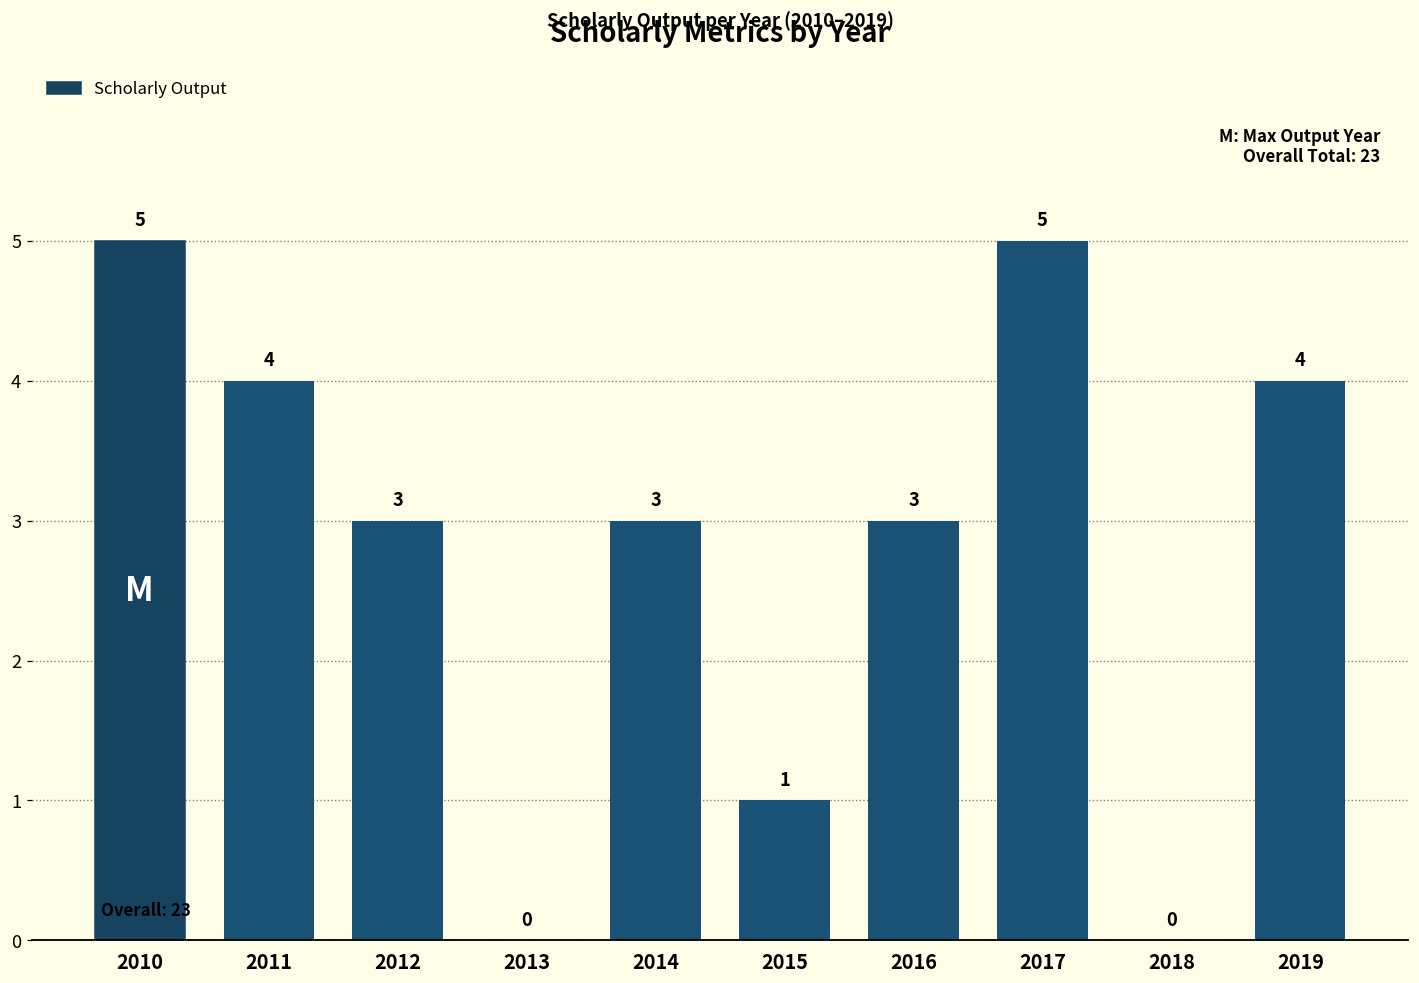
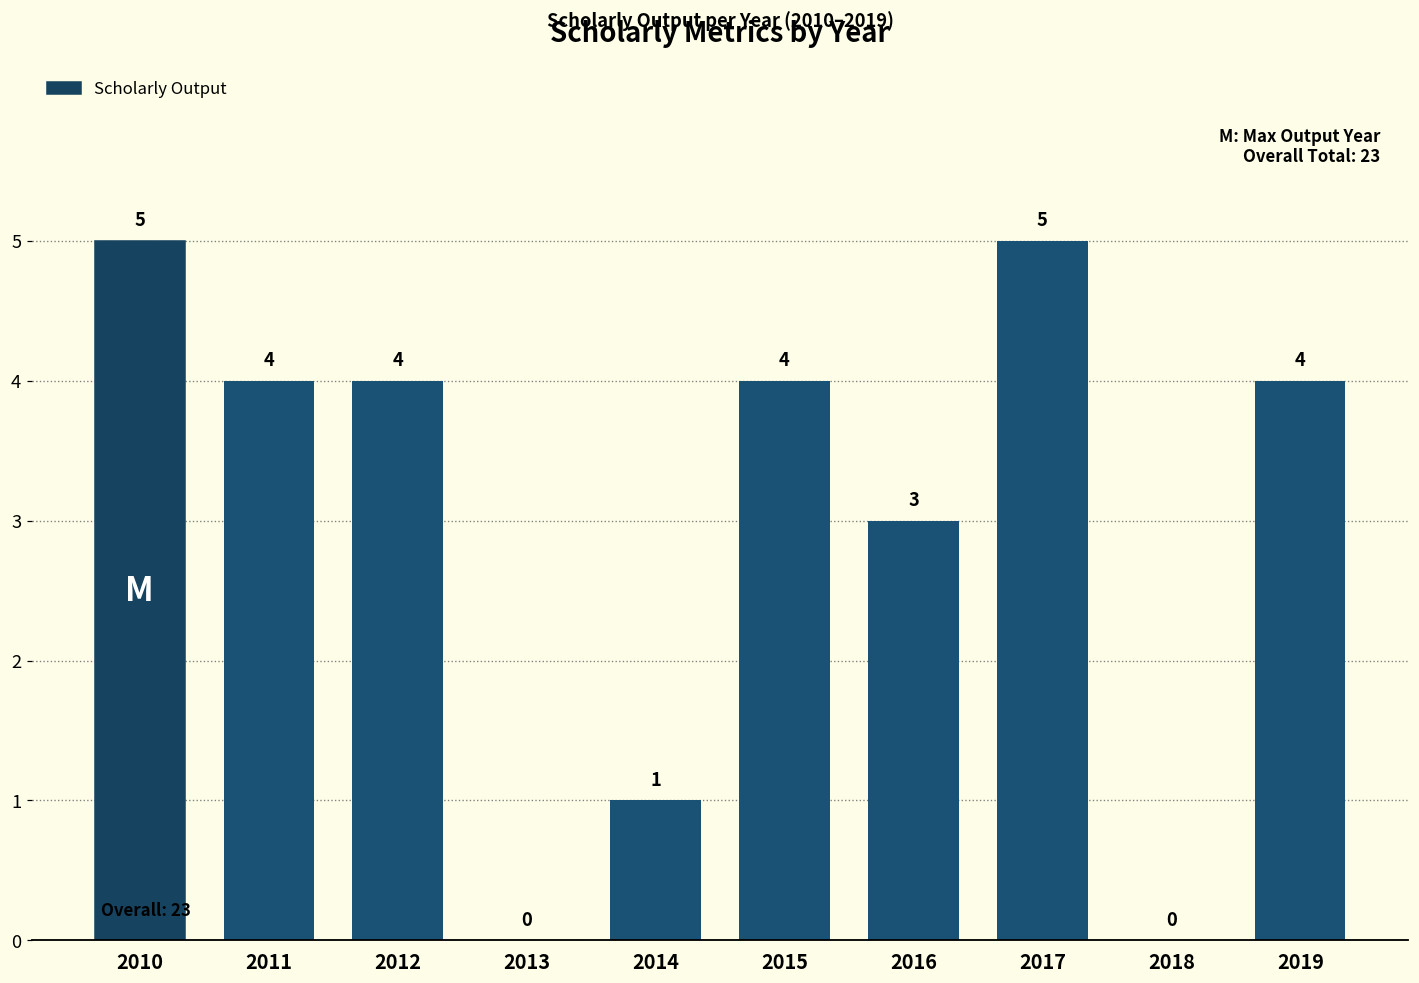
2012: 3 -> 4
2014: 3 -> 1
2015: 1 -> 4
